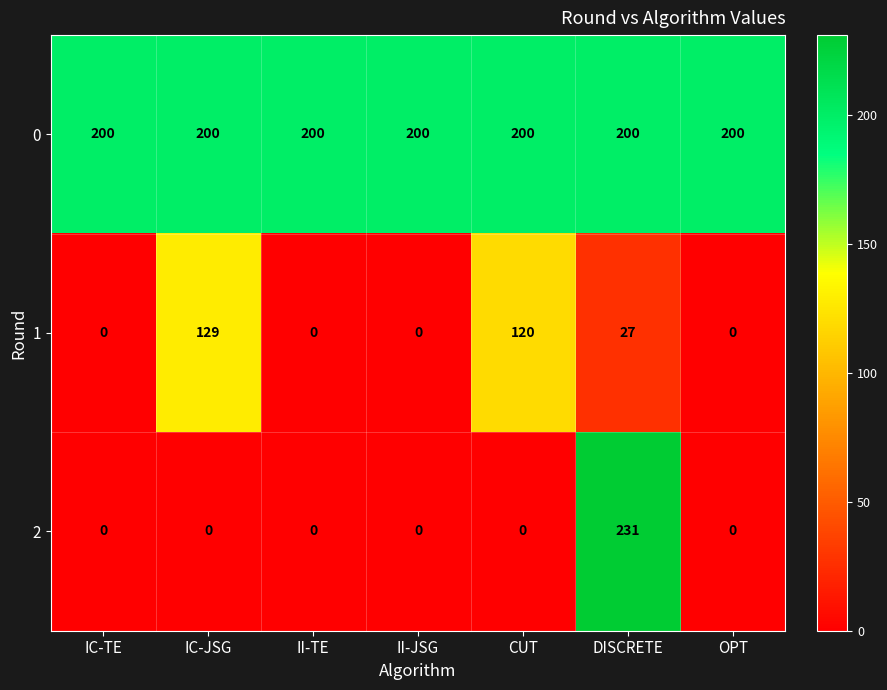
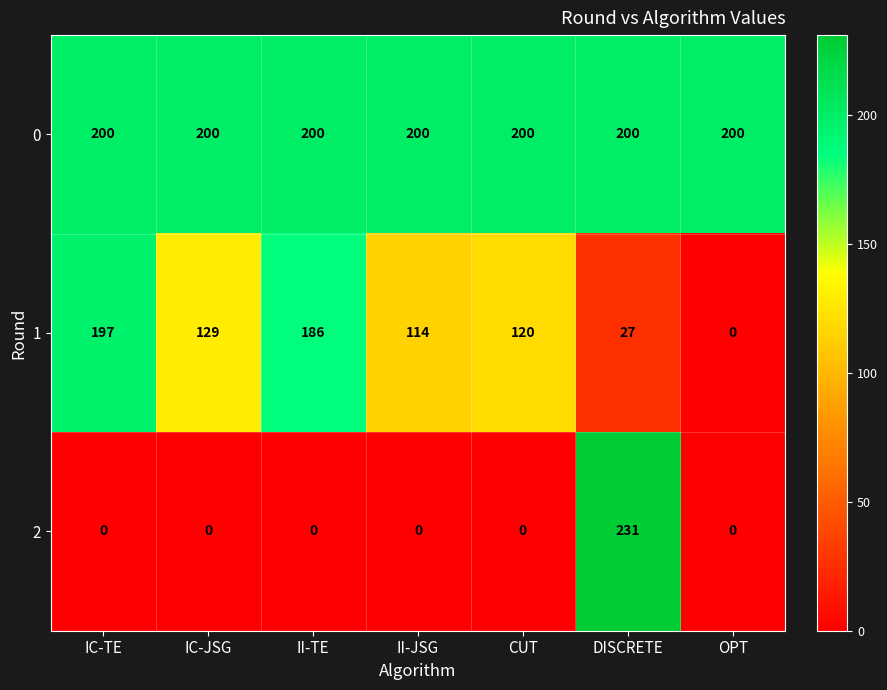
1, IC-TE: 0 -> 197
1, II-TE: 0 -> 186
1, II-JSG: 0 -> 114
